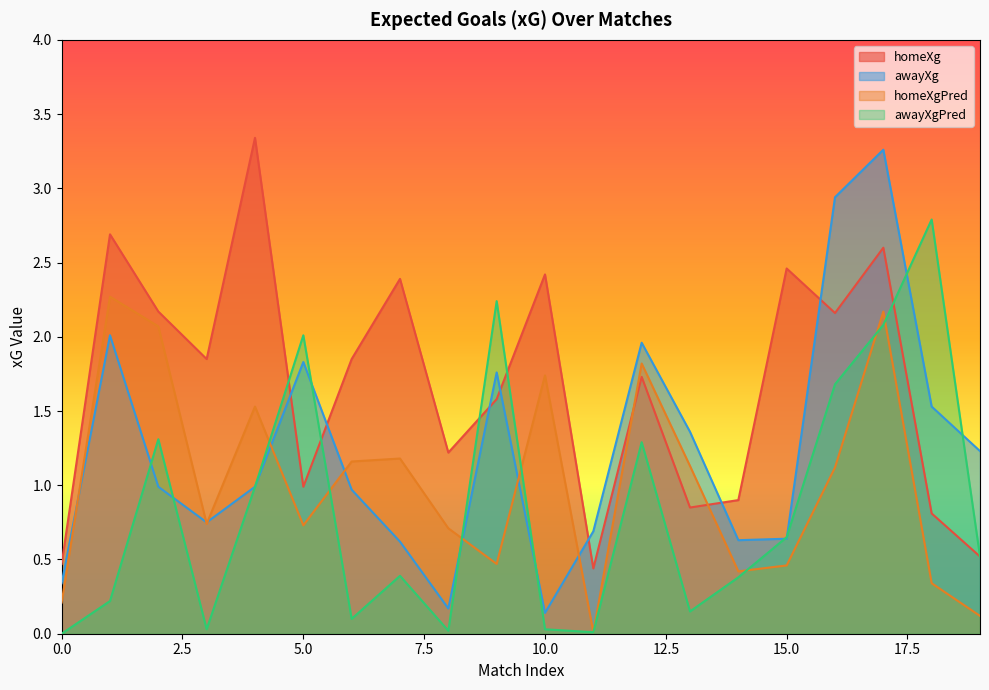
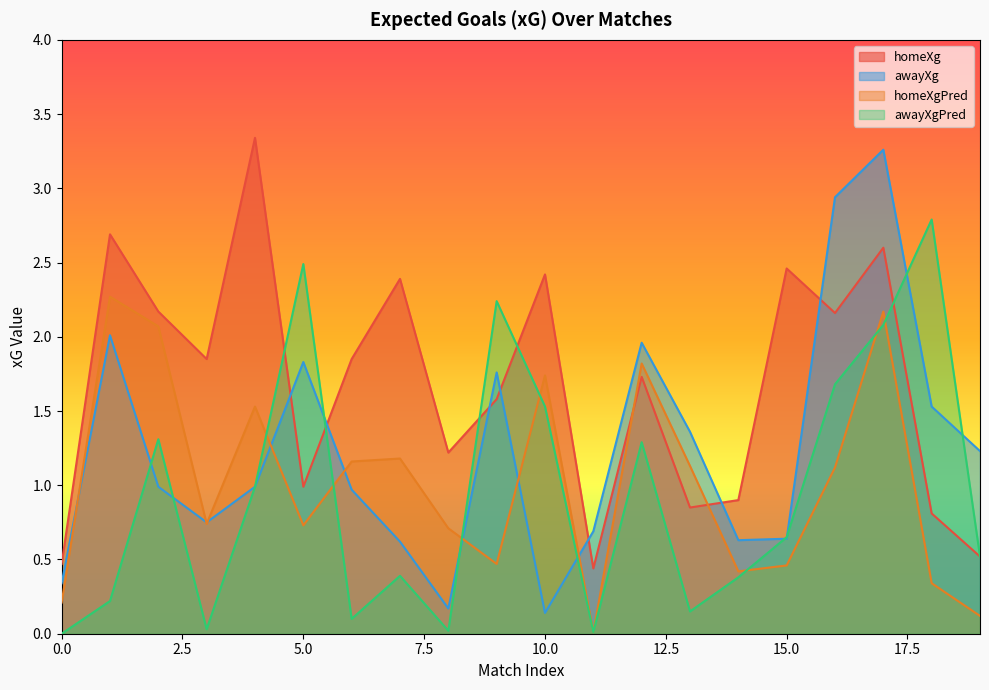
awayXgPred, 5.0: 2.01 -> 2.49
awayXgPred, 10.0: 0.03 -> 1.53
